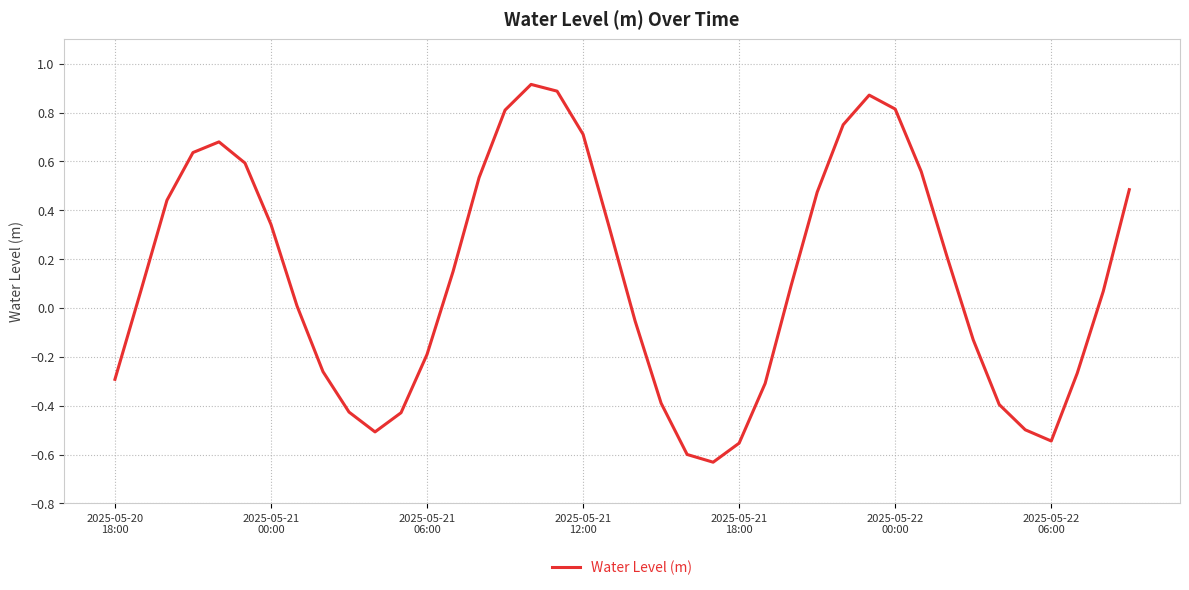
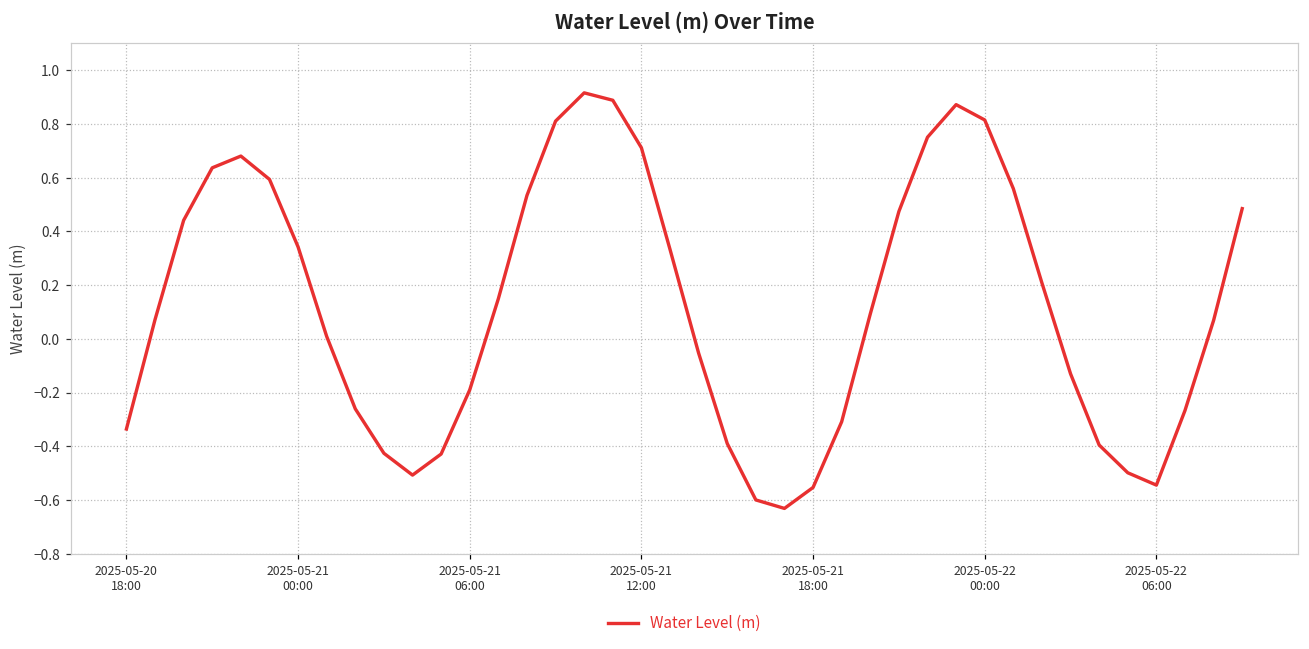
2025-05-20 18:00: -0.29 -> -0.34
